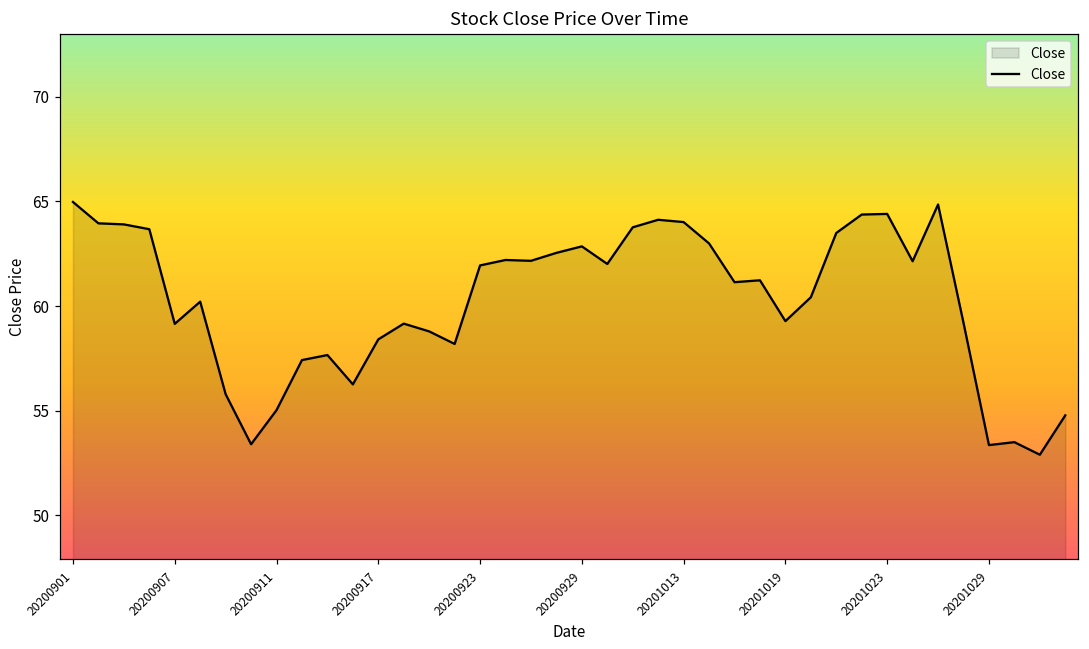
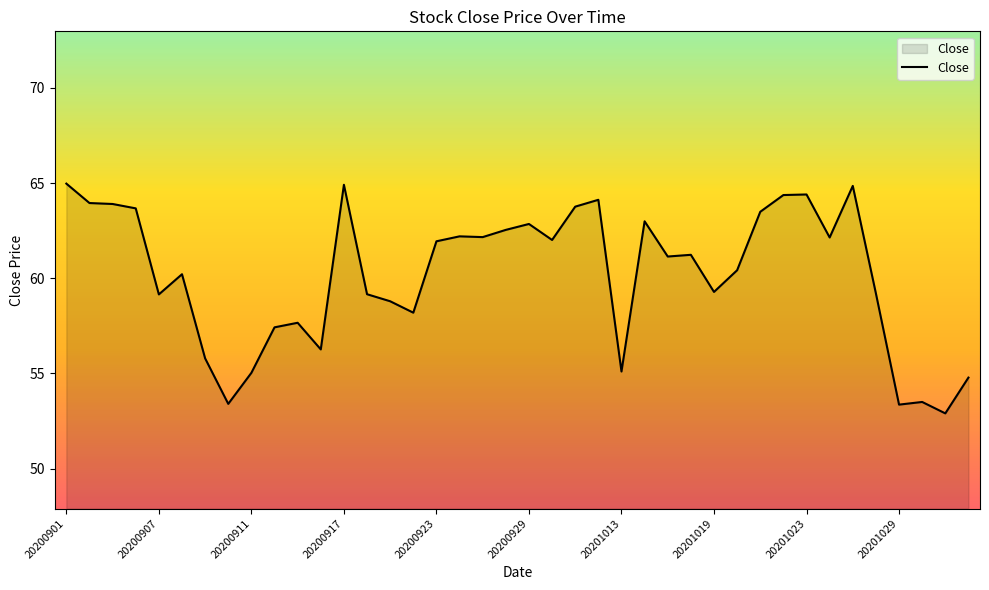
20200917: 58.4 -> 64.9
20201013: 64.0 -> 55.1
